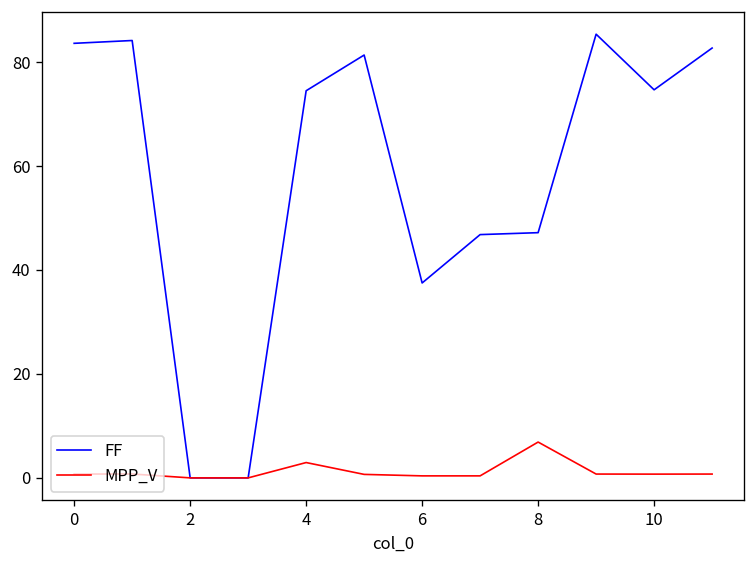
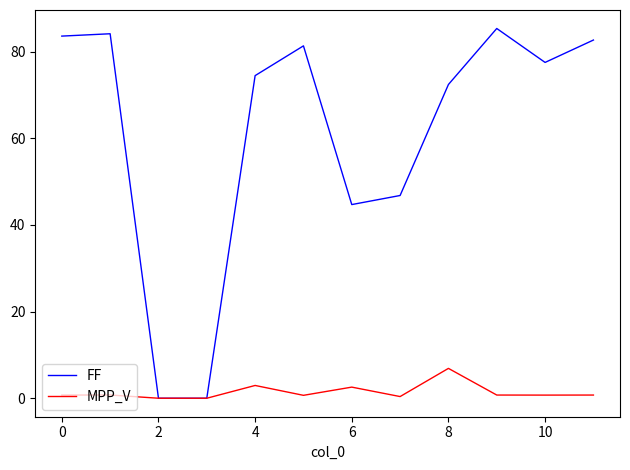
FF, 6: 37 -> 45
MPP_V, 6: 0 -> 3
FF, 8: 47 -> 72
FF, 10: 75 -> 78
